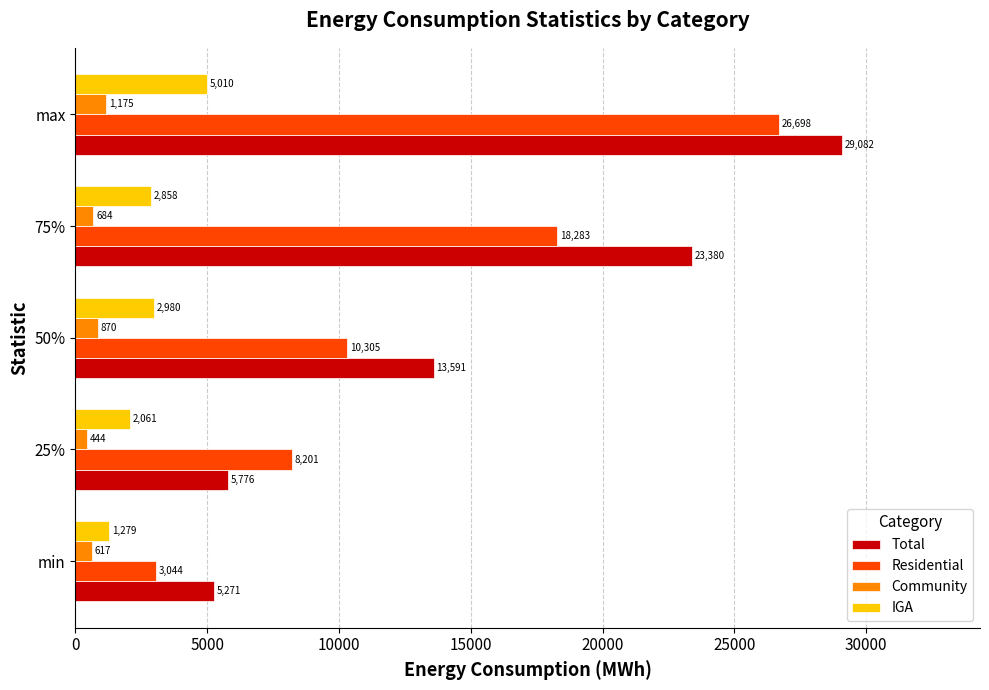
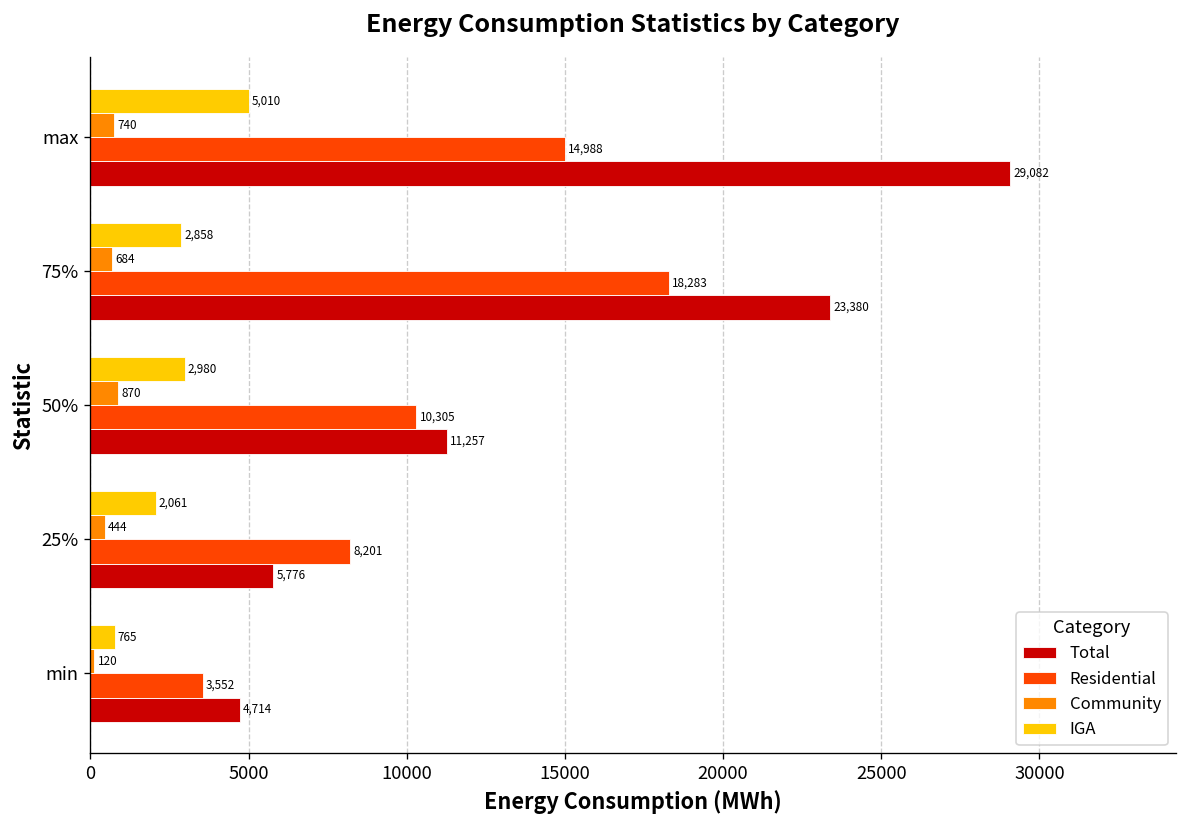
Community, max: 1,175 -> 740
Residential, max: 26,698 -> 14,988
Total, 50%: 13,591 -> 11,257
IGA, min: 1,279 -> 765
Community, min: 617 -> 120
Residential, min: 3,044 -> 3,552
Total, min: 5,271 -> 4,714
